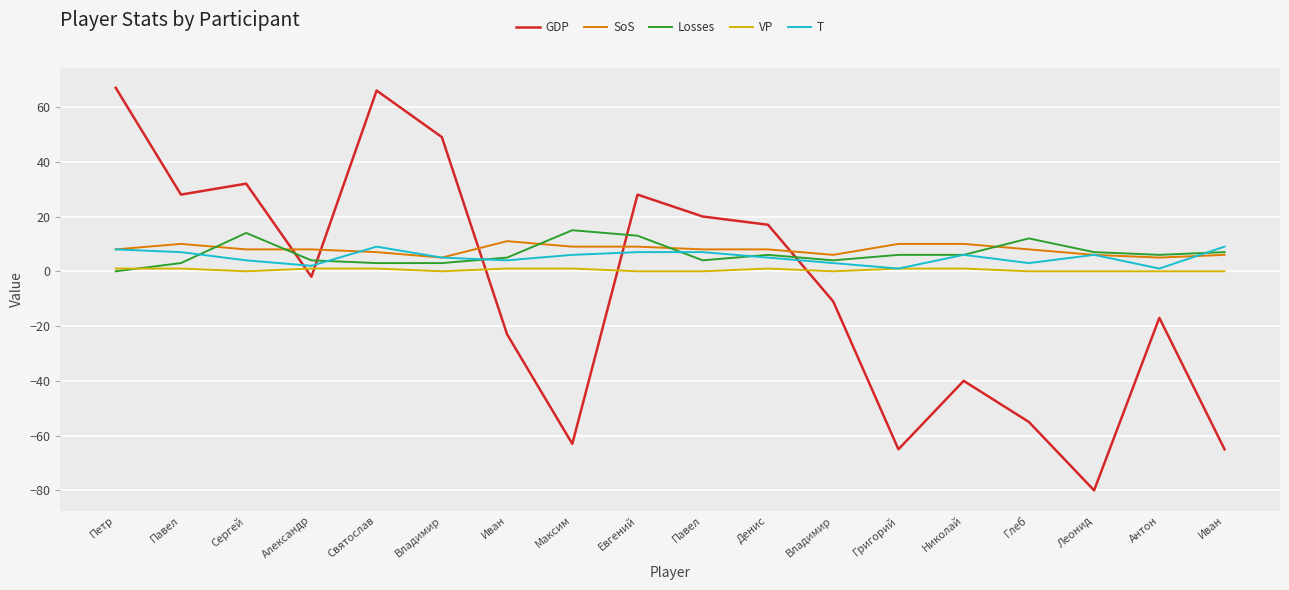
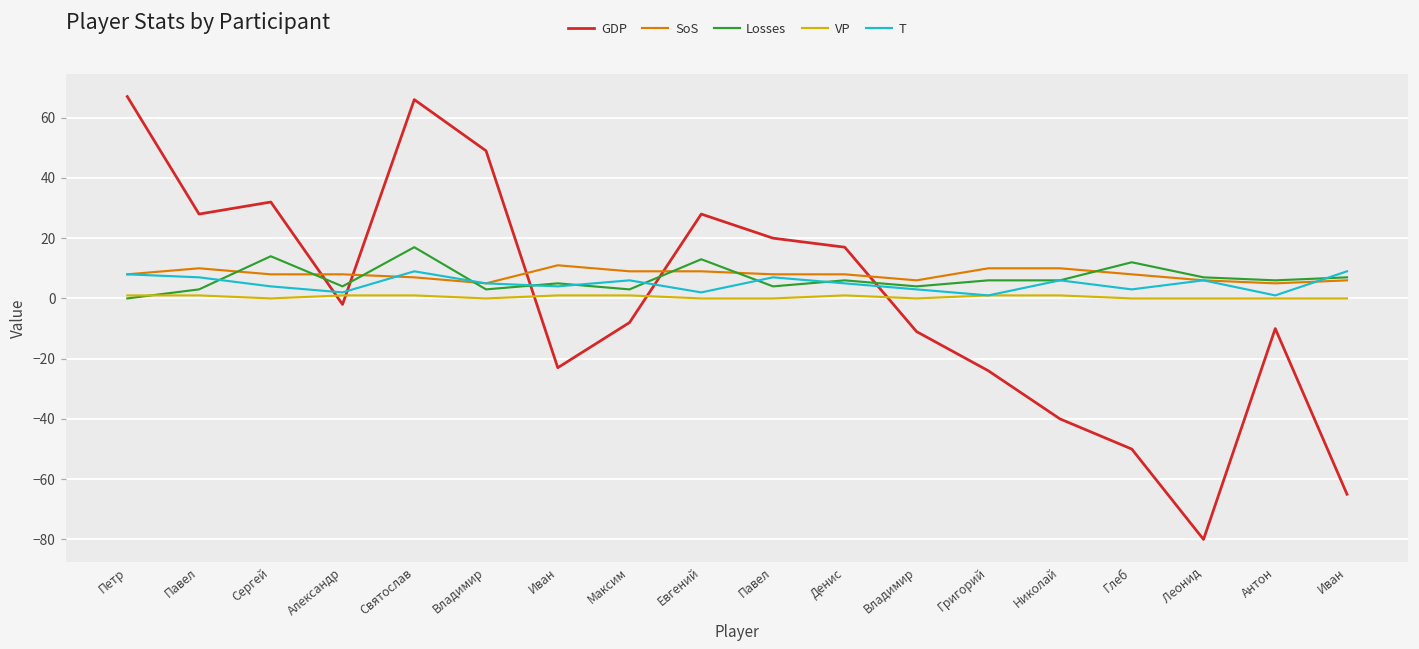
Losses, Святослав: 3 -> 17
GDP, Максим: -63 -> -8
Losses, Максим: 15 -> 3
T, Евгений: 7 -> 2
GDP, Григорий: -65 -> -24
GDP, Глеб: -55 -> -50
GDP, Антон: -17 -> -10
